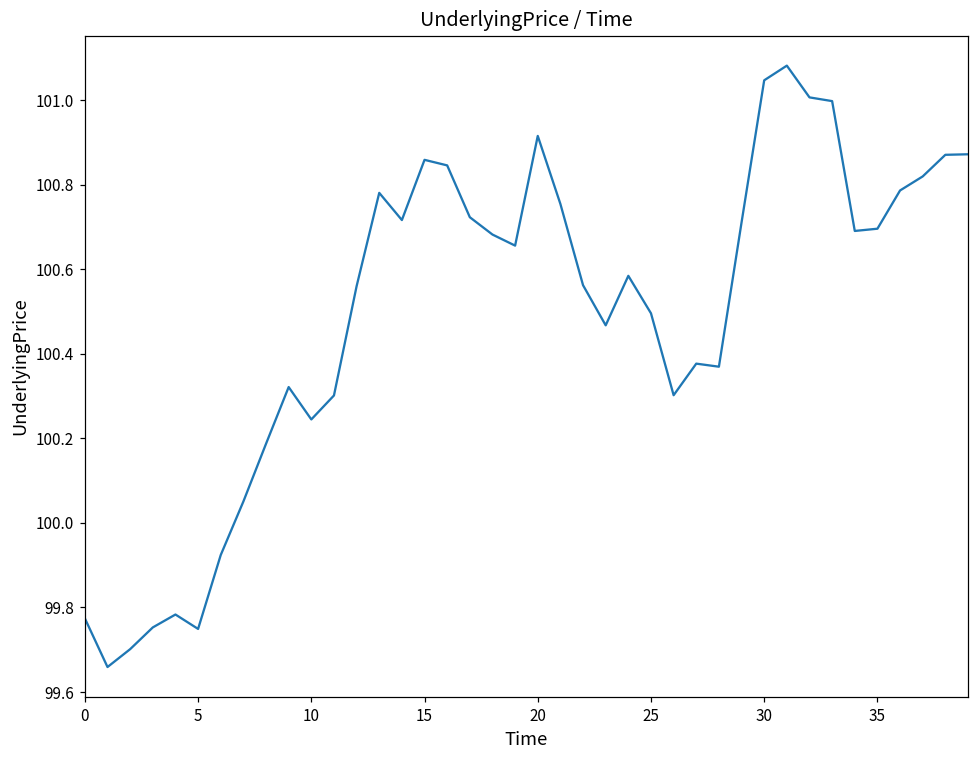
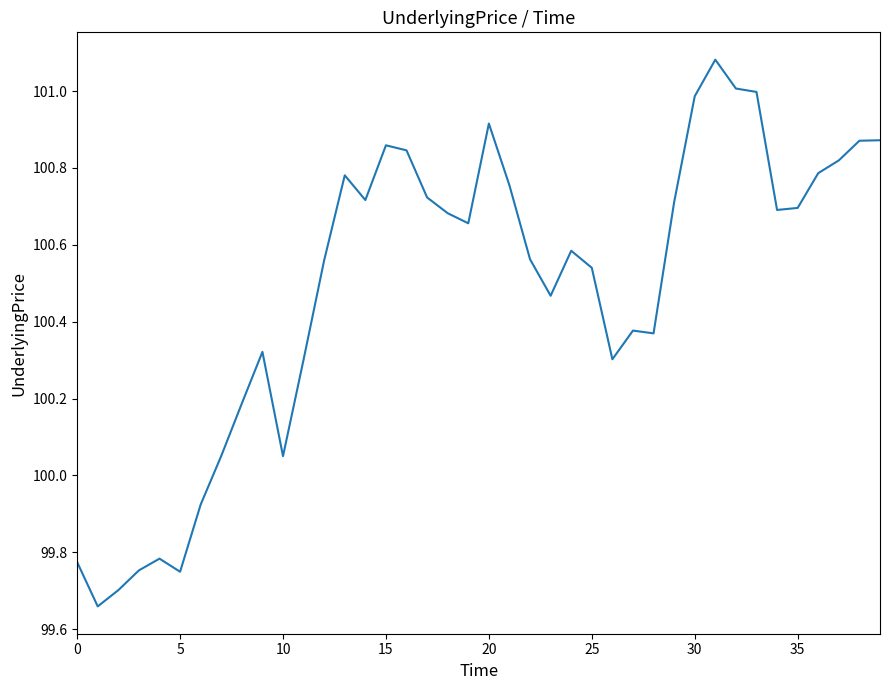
10: 100.24 -> 100.05
25: 100.50 -> 100.54
30: 101.05 -> 100.99
